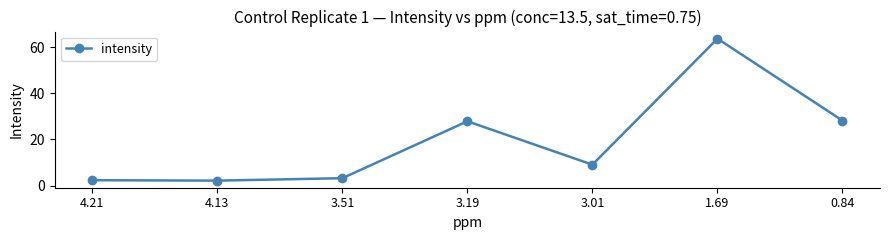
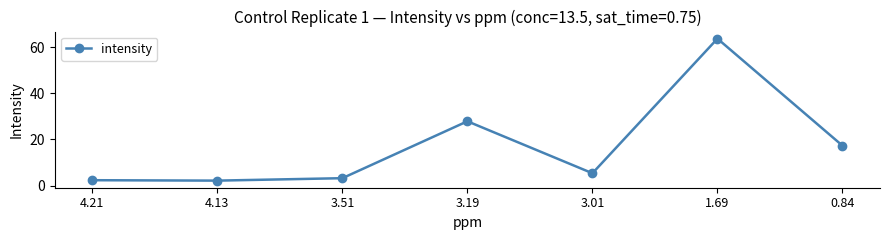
3.01: 9 -> 5
0.84: 28 -> 17
